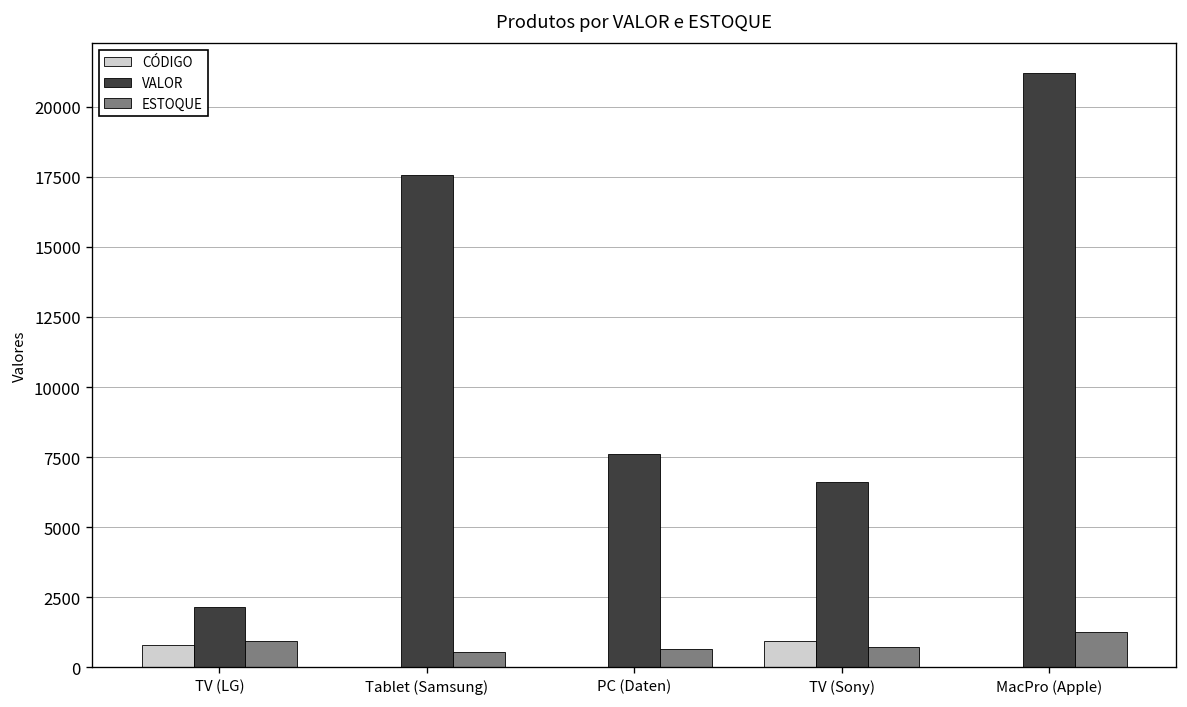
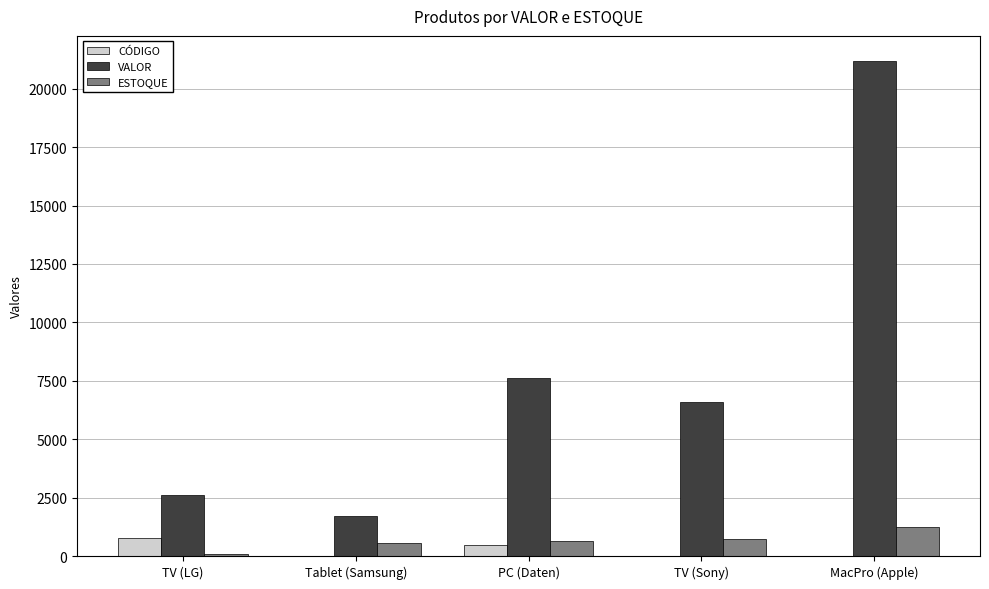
VALOR, TV (LG): 2200 -> 2600
ESTOQUE, TV (LG): 900 -> 100
VALOR, Tablet (Samsung): 17600 -> 1700
CÓDIGO, PC (Daten): 0 -> 500
CÓDIGO, TV (Sony): 900 -> 0
